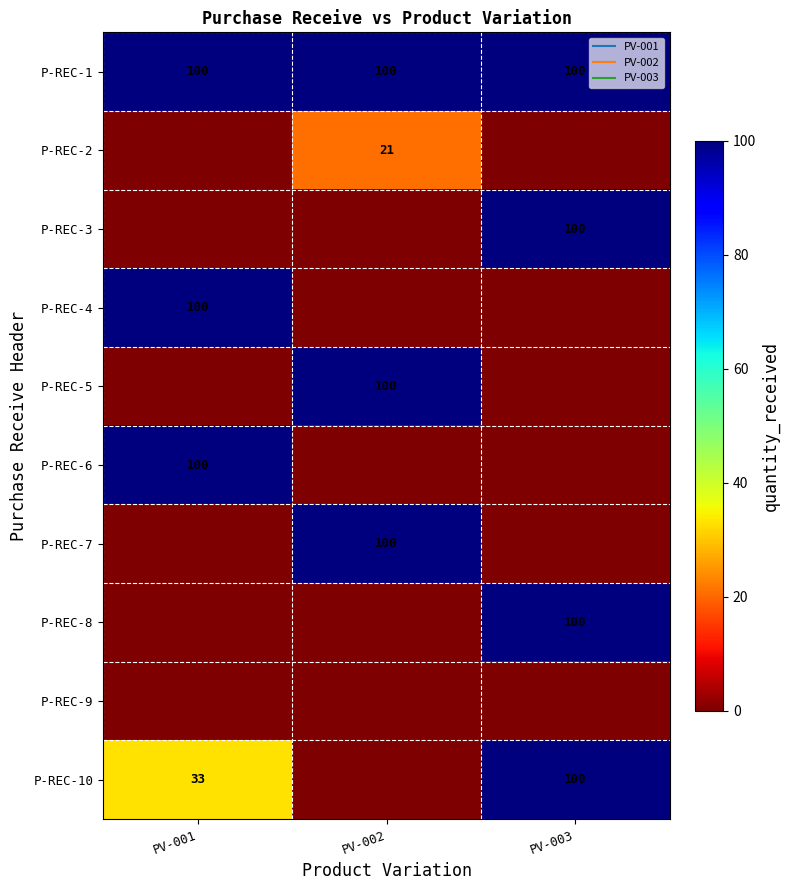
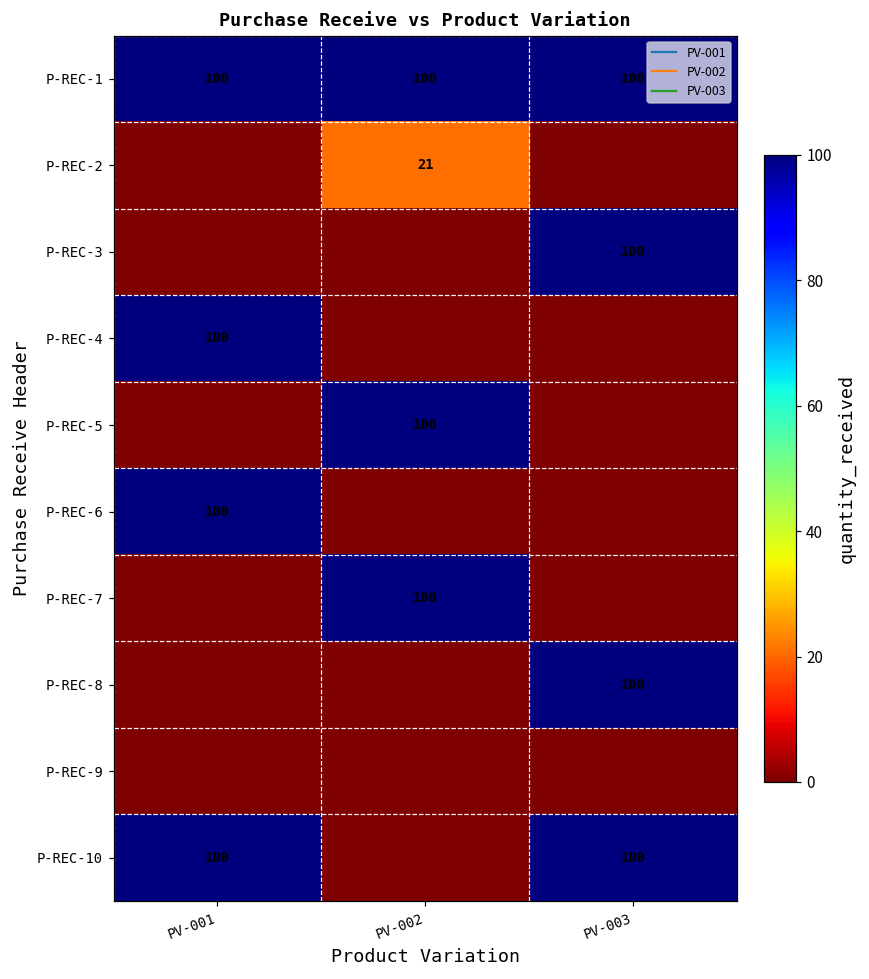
P-REC-10, PV-001: 33 -> 100
